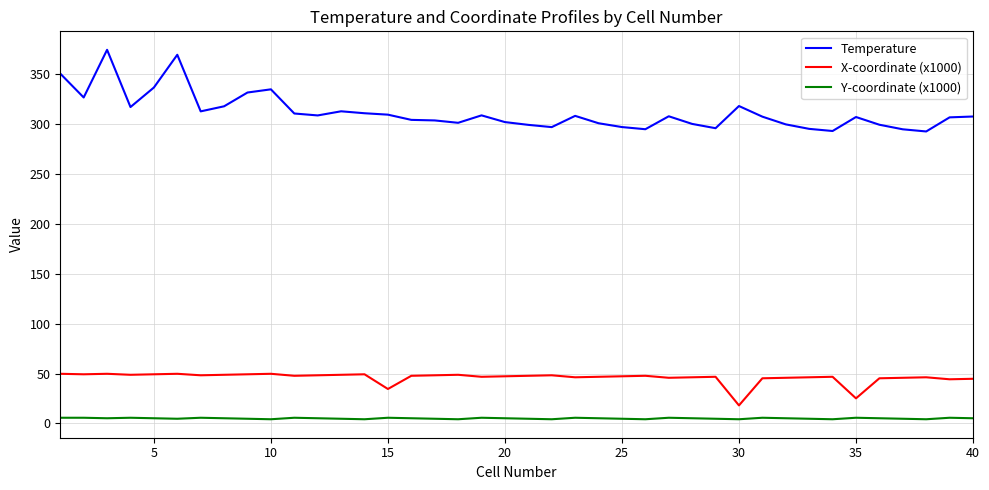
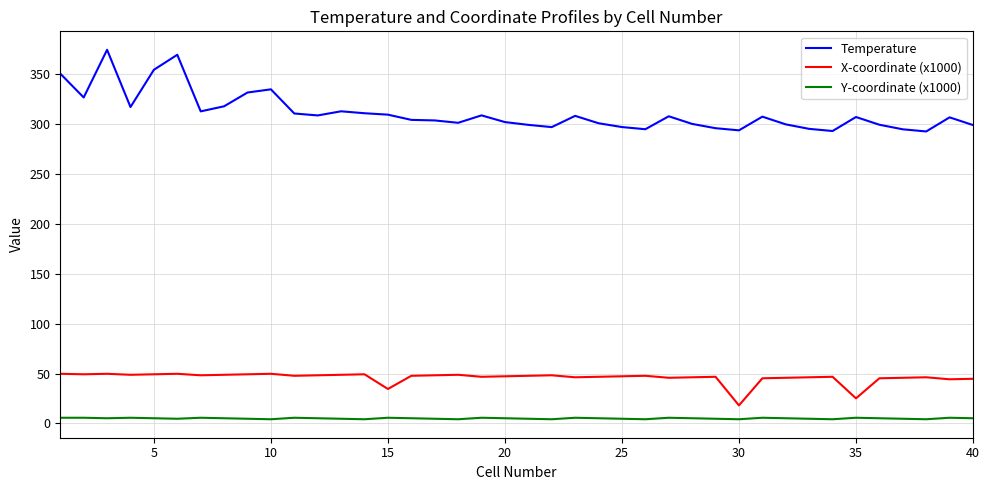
Temperature, 5: 340 -> 350
Temperature, 30: 320 -> 290
Temperature, 40: 310 -> 300
